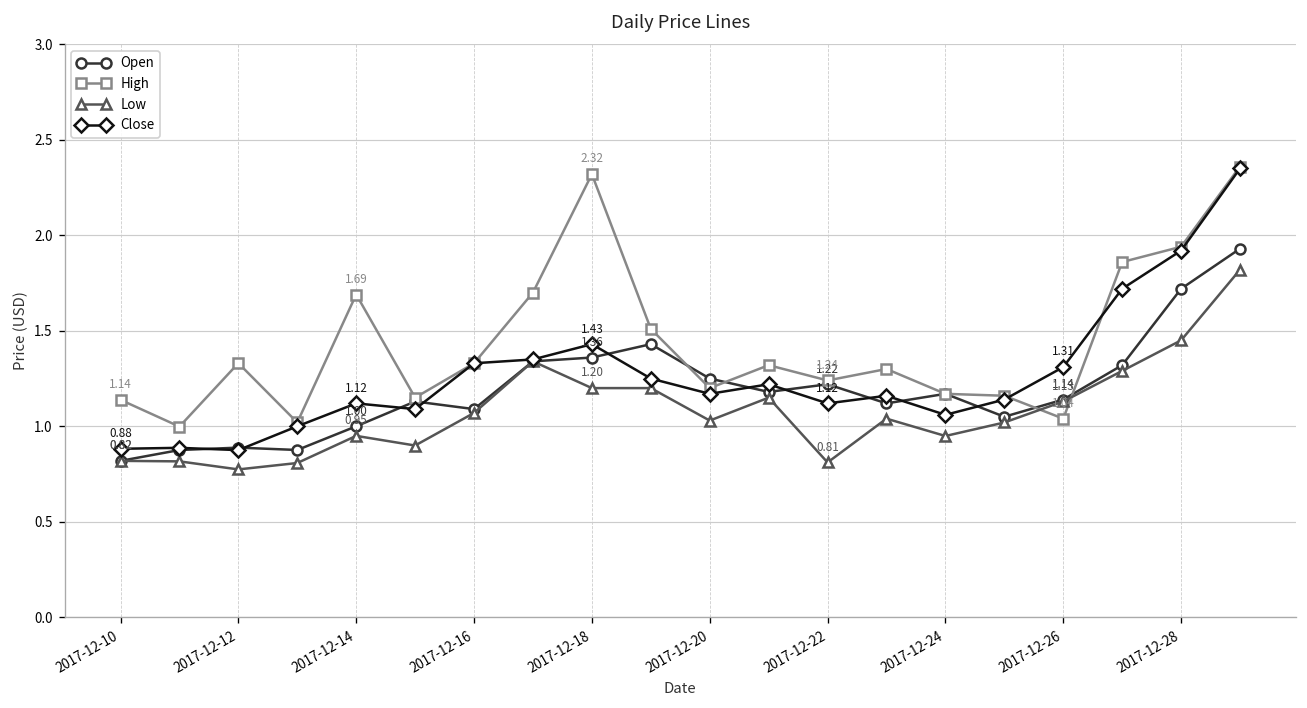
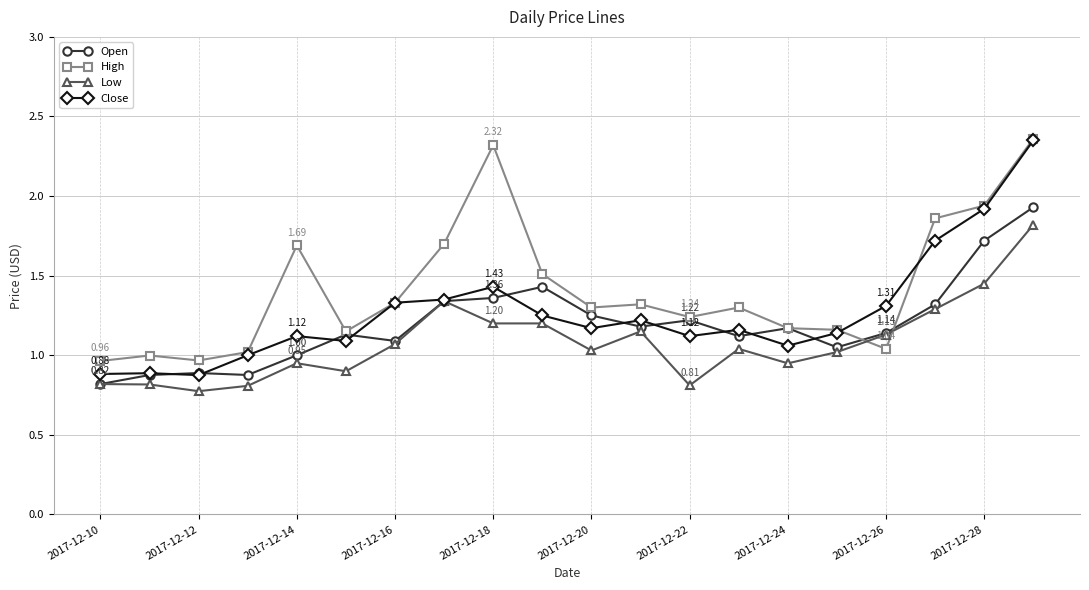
High, 2017-12-10: 1.14 -> 0.96
High, 2017-12-12: 1.33 -> 0.97
High, 2017-12-20: 1.2 -> 1.3
